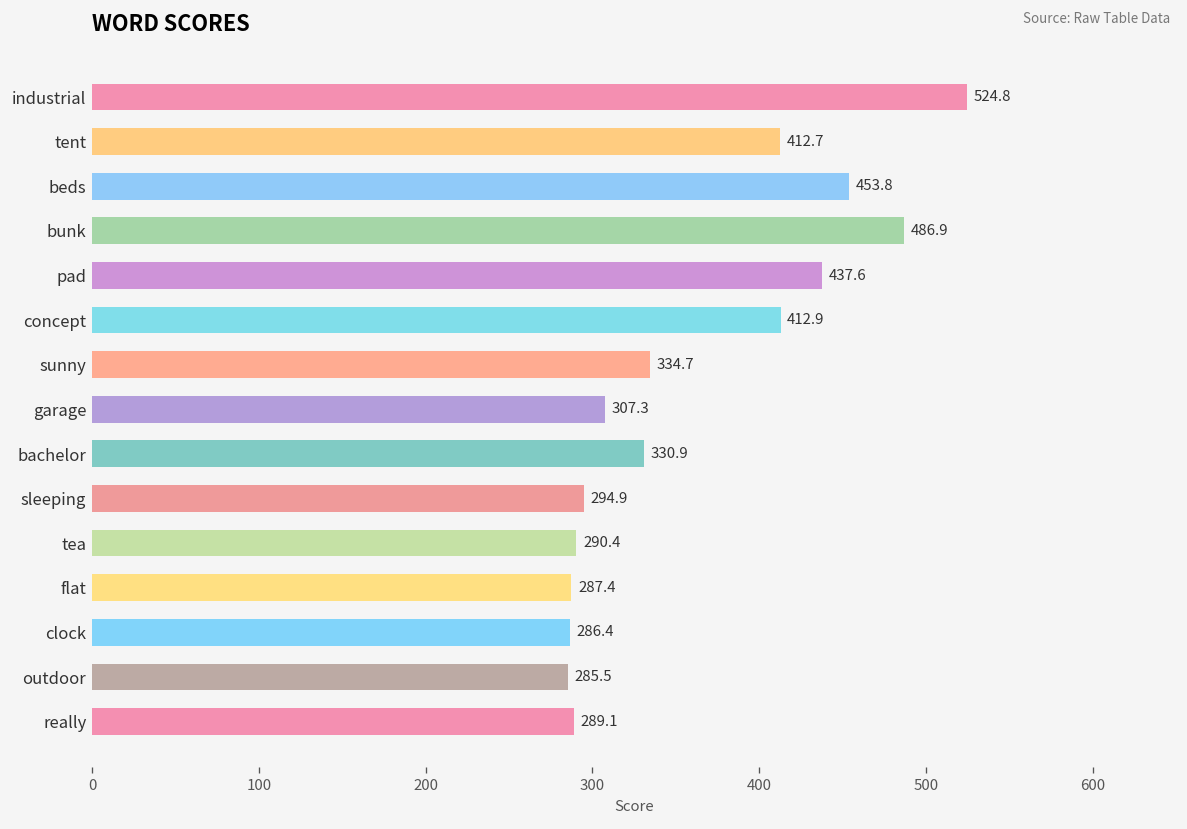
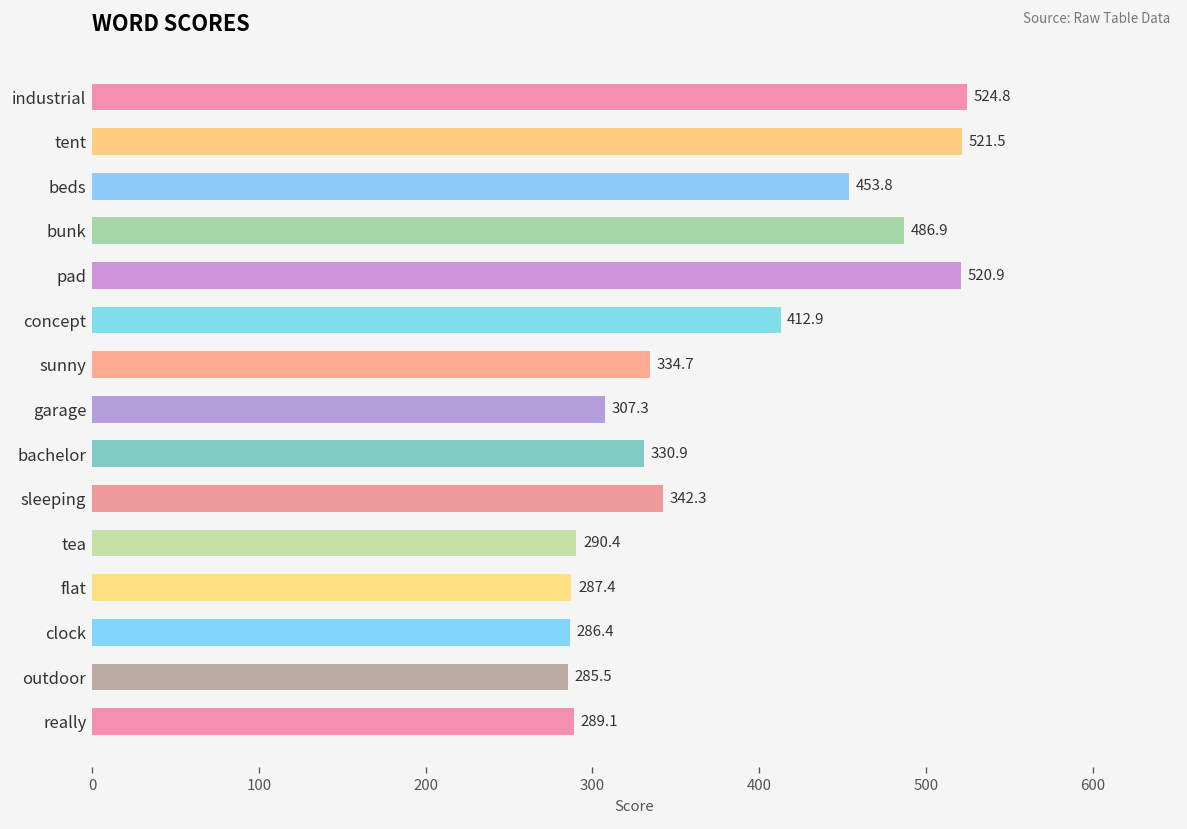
tent: 412.7 -> 521.5
pad: 437.6 -> 520.9
sleeping: 294.9 -> 342.3
